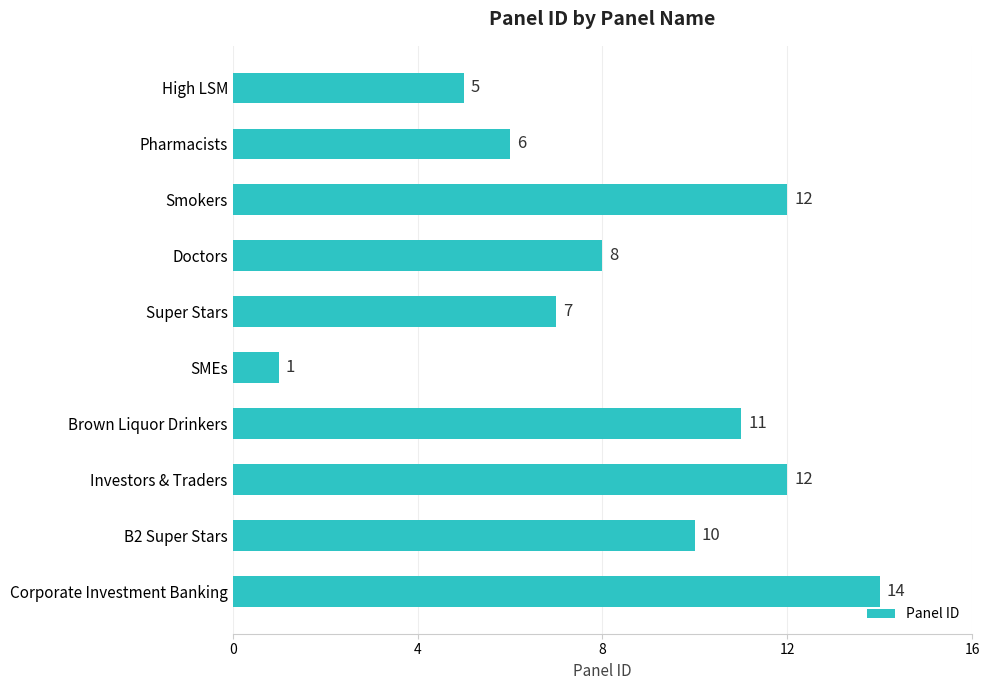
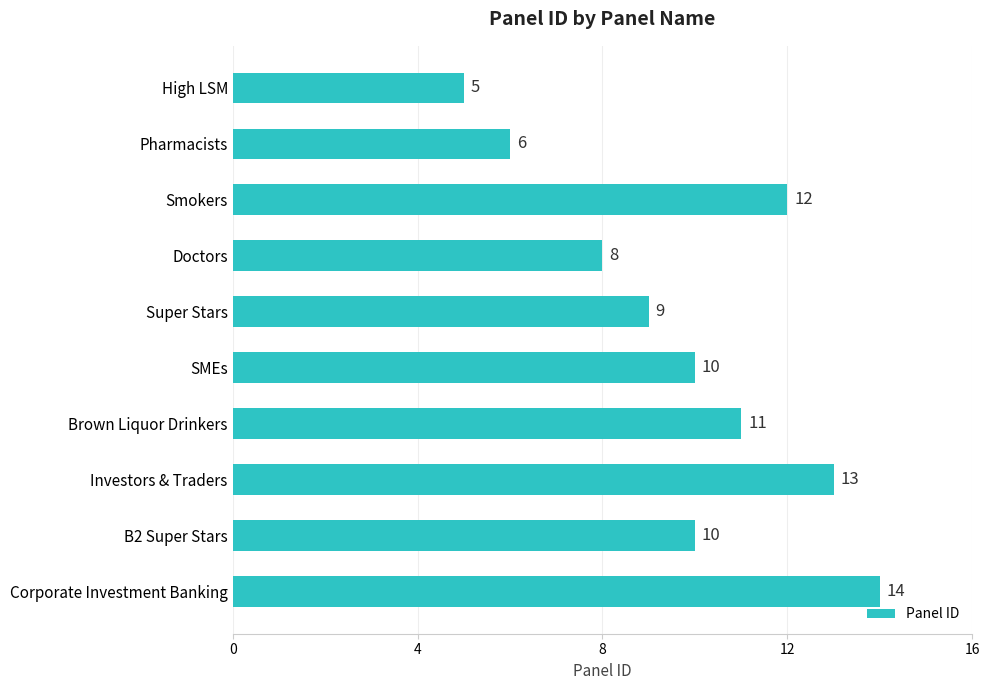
Super Stars: 7 -> 9
SMEs: 1 -> 10
Investors & Traders: 12 -> 13
